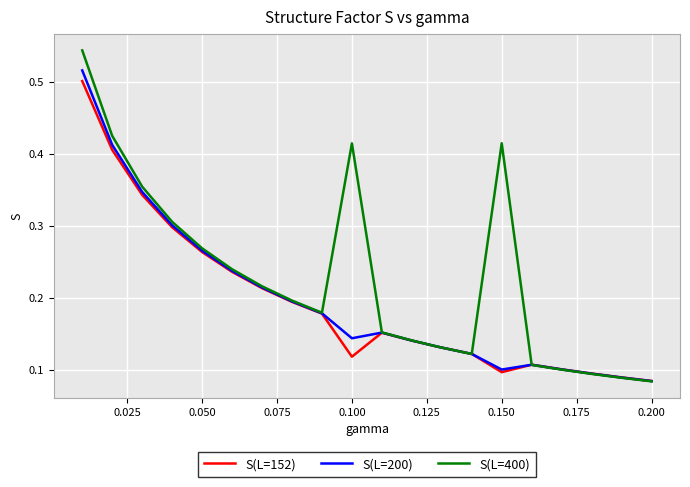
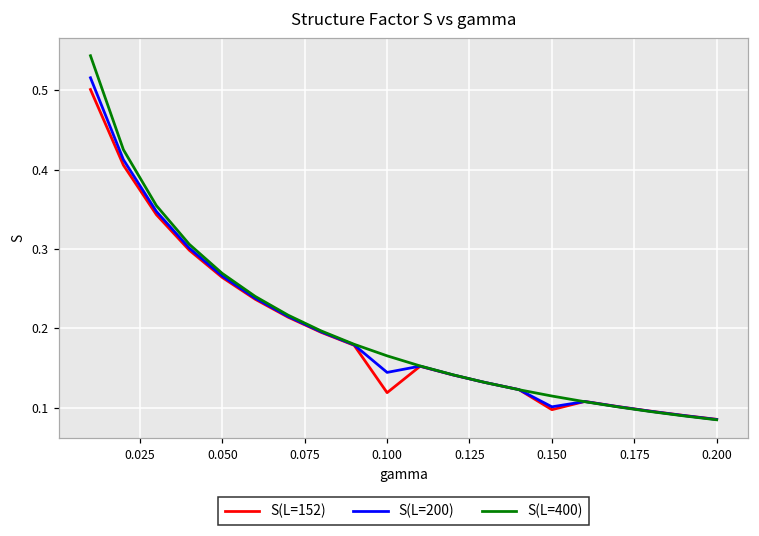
S(L=400), 0.100: 0.41 -> 0.17
S(L=400), 0.150: 0.41 -> 0.11
